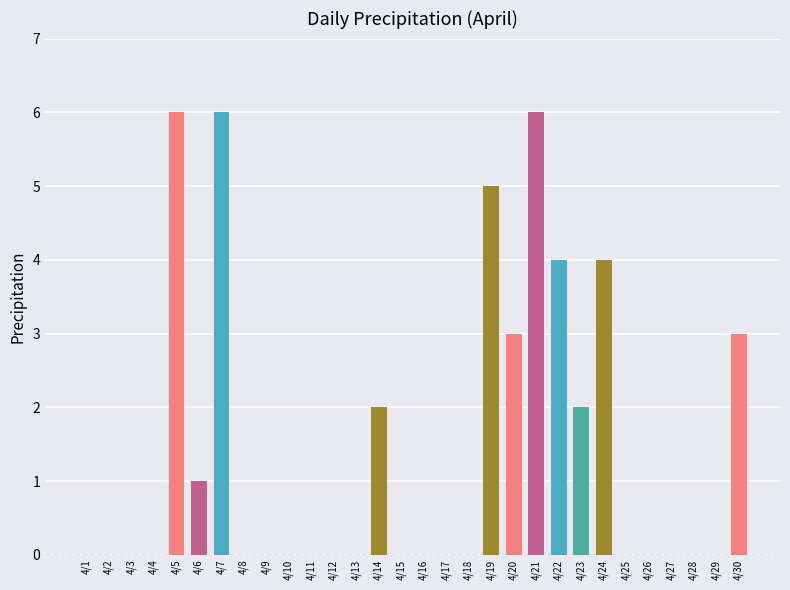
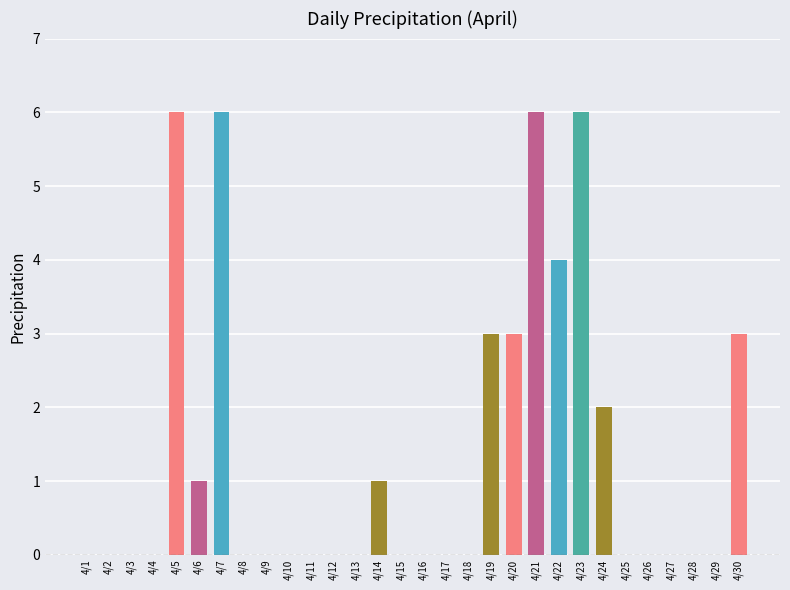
4/14: 2 -> 1
4/19: 5 -> 3
4/23: 2 -> 6
4/24: 4 -> 2
